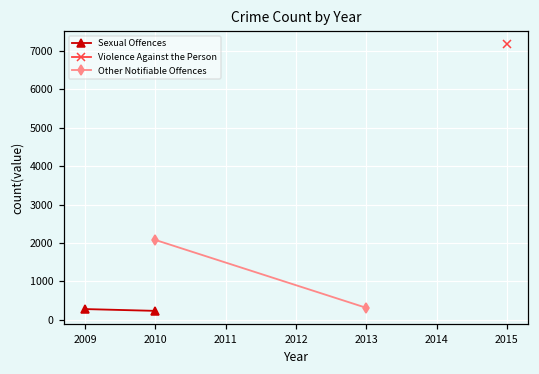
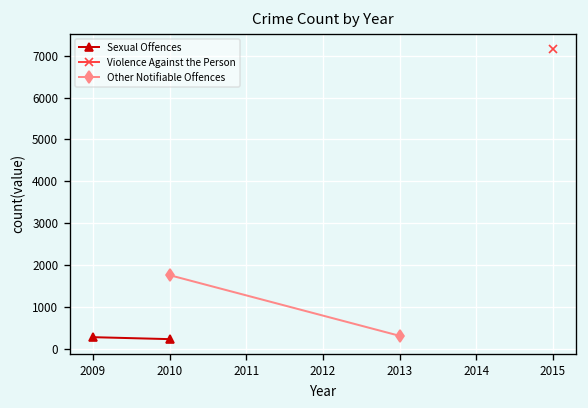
Other Notifiable Offences, 2010: 2100 -> 1800
